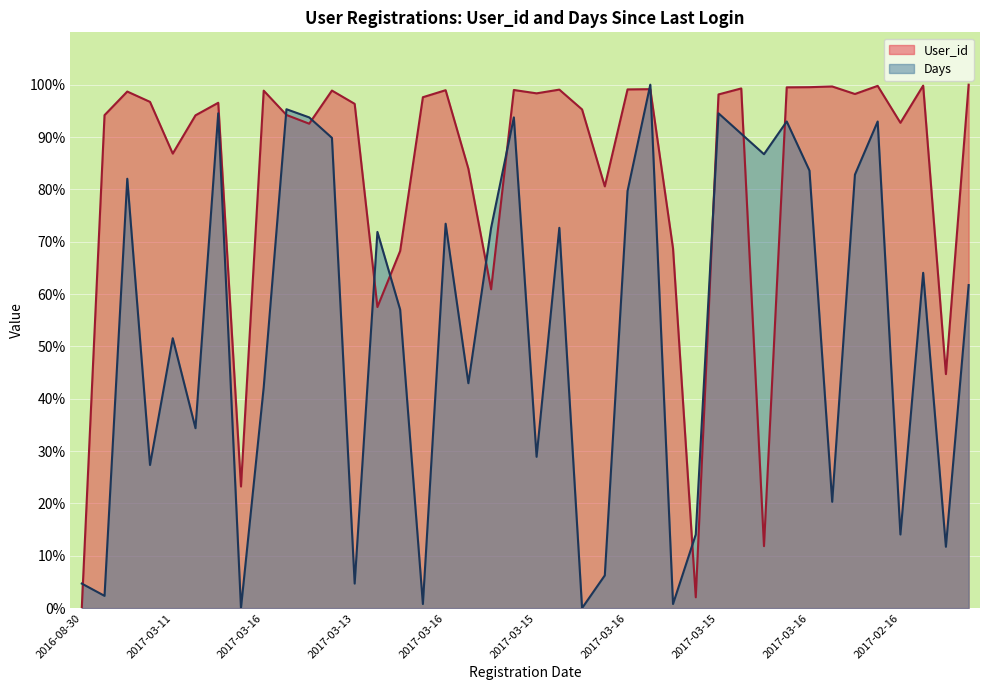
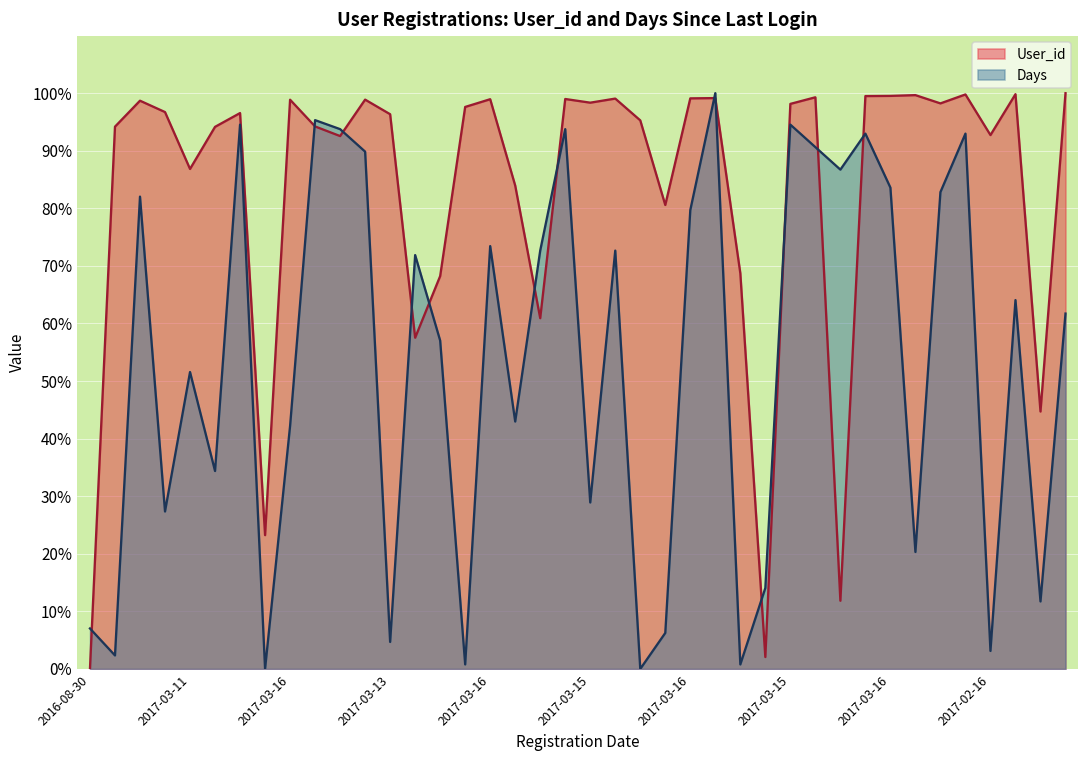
Days, 2016-08-30: 5% -> 7%
Days, 2017-02-16: 14% -> 3%
